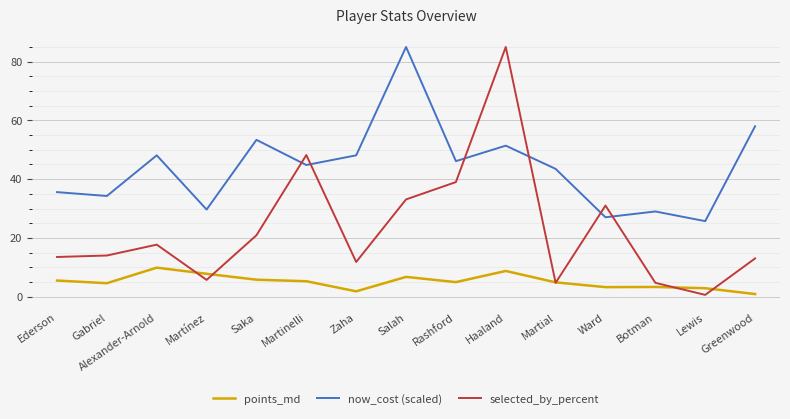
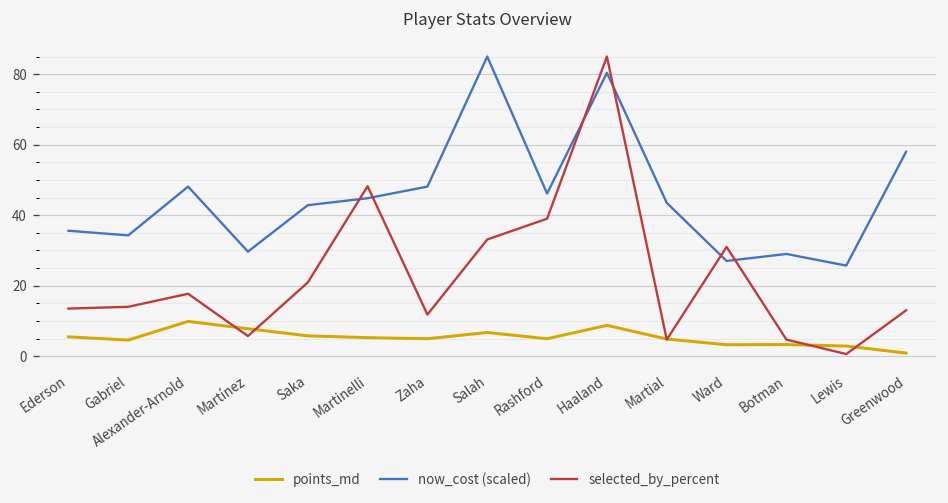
now_cost (scaled), Saka: 53 -> 43
points_md, Zaha: 2 -> 5
now_cost (scaled), Haaland: 51 -> 80
